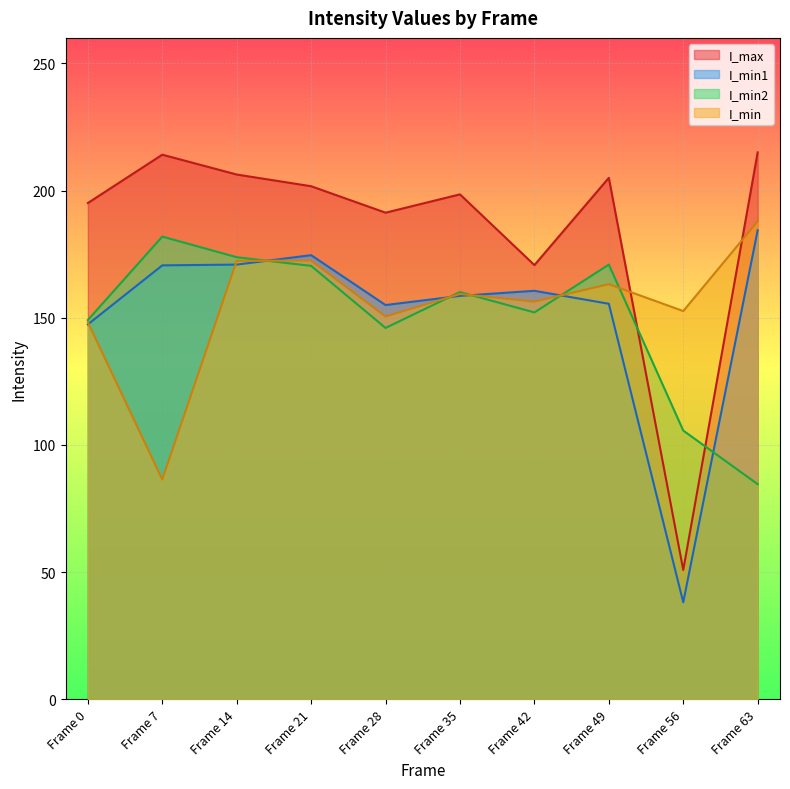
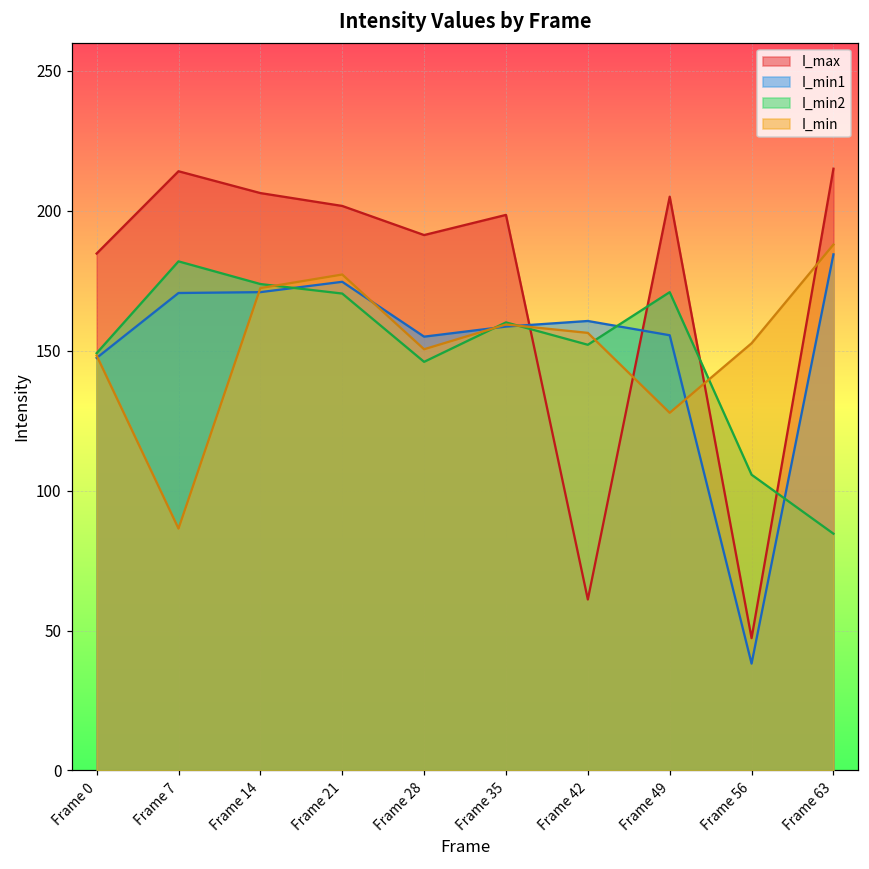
I_max, Frame 0: 195 -> 185
I_min, Frame 21: 173 -> 177
I_max, Frame 42: 171 -> 61
I_min, Frame 49: 163 -> 128
I_max, Frame 56: 51 -> 47
